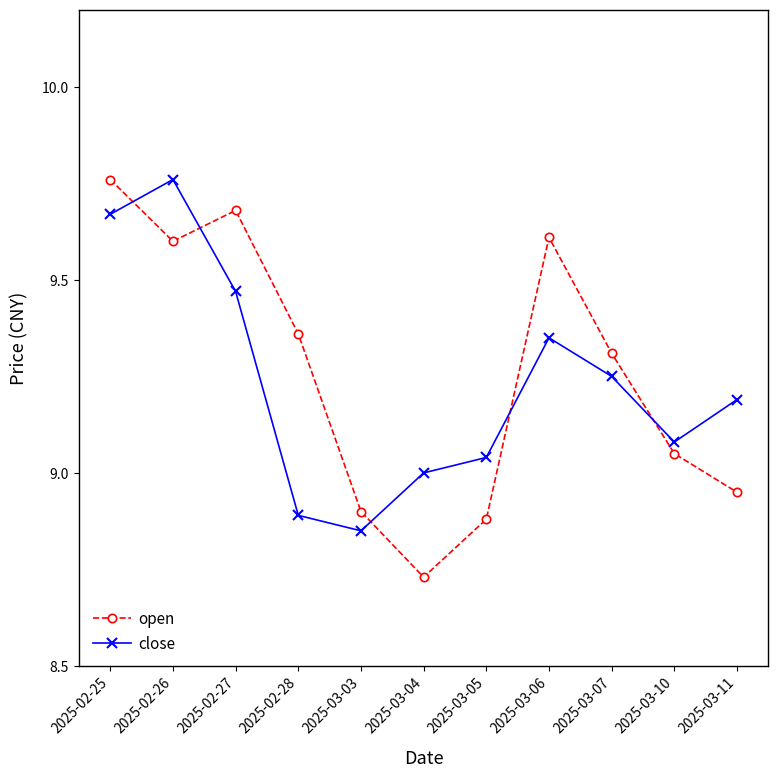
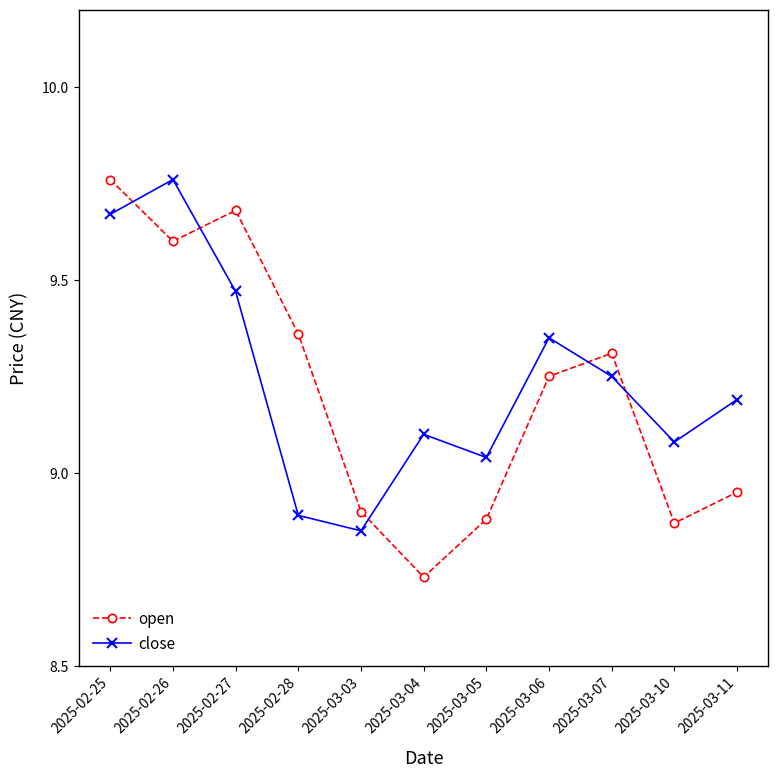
close, 2025-03-04: 9.0 -> 9.1
open, 2025-03-06: 9.61 -> 9.25
open, 2025-03-10: 9.05 -> 8.87
